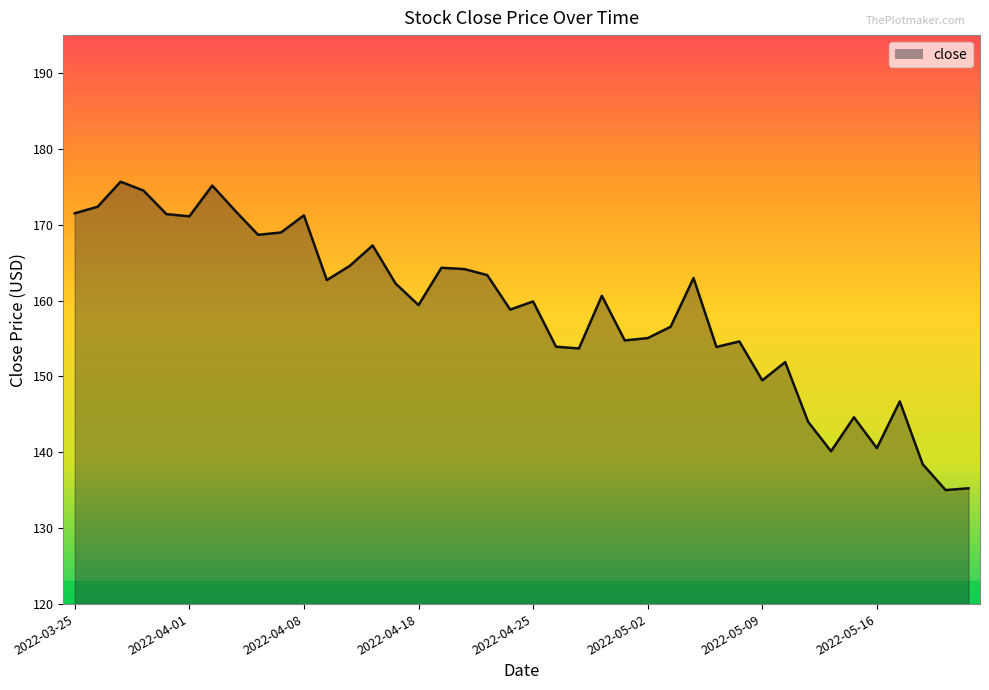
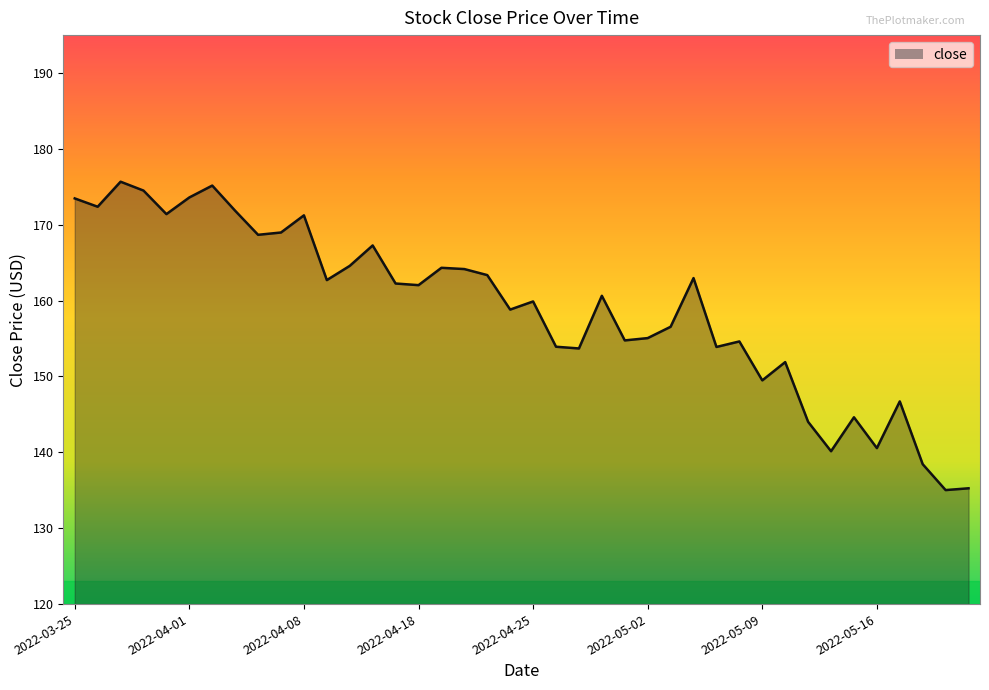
2022-03-25: 172 -> 173
2022-04-01: 171 -> 174
2022-04-18: 159 -> 162
